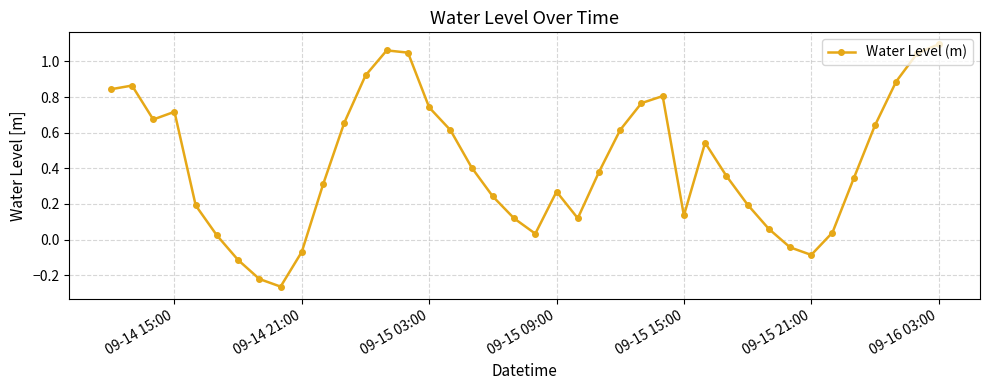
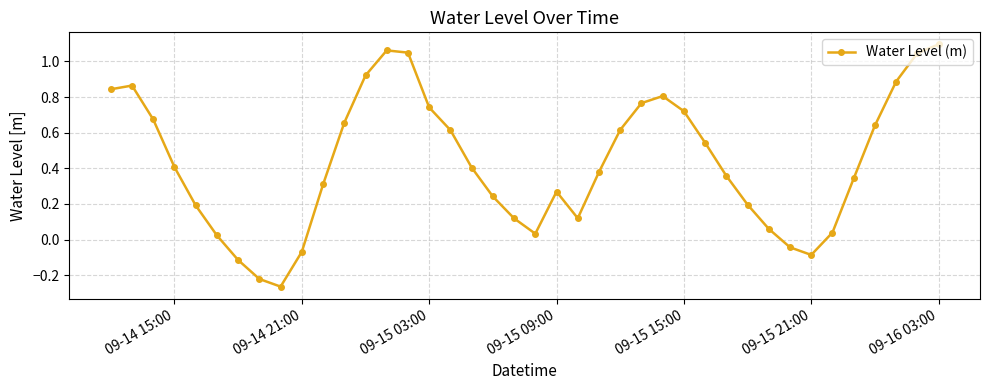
09-14 15:00: 0.72 -> 0.41
09-15 15:00: 0.14 -> 0.72
